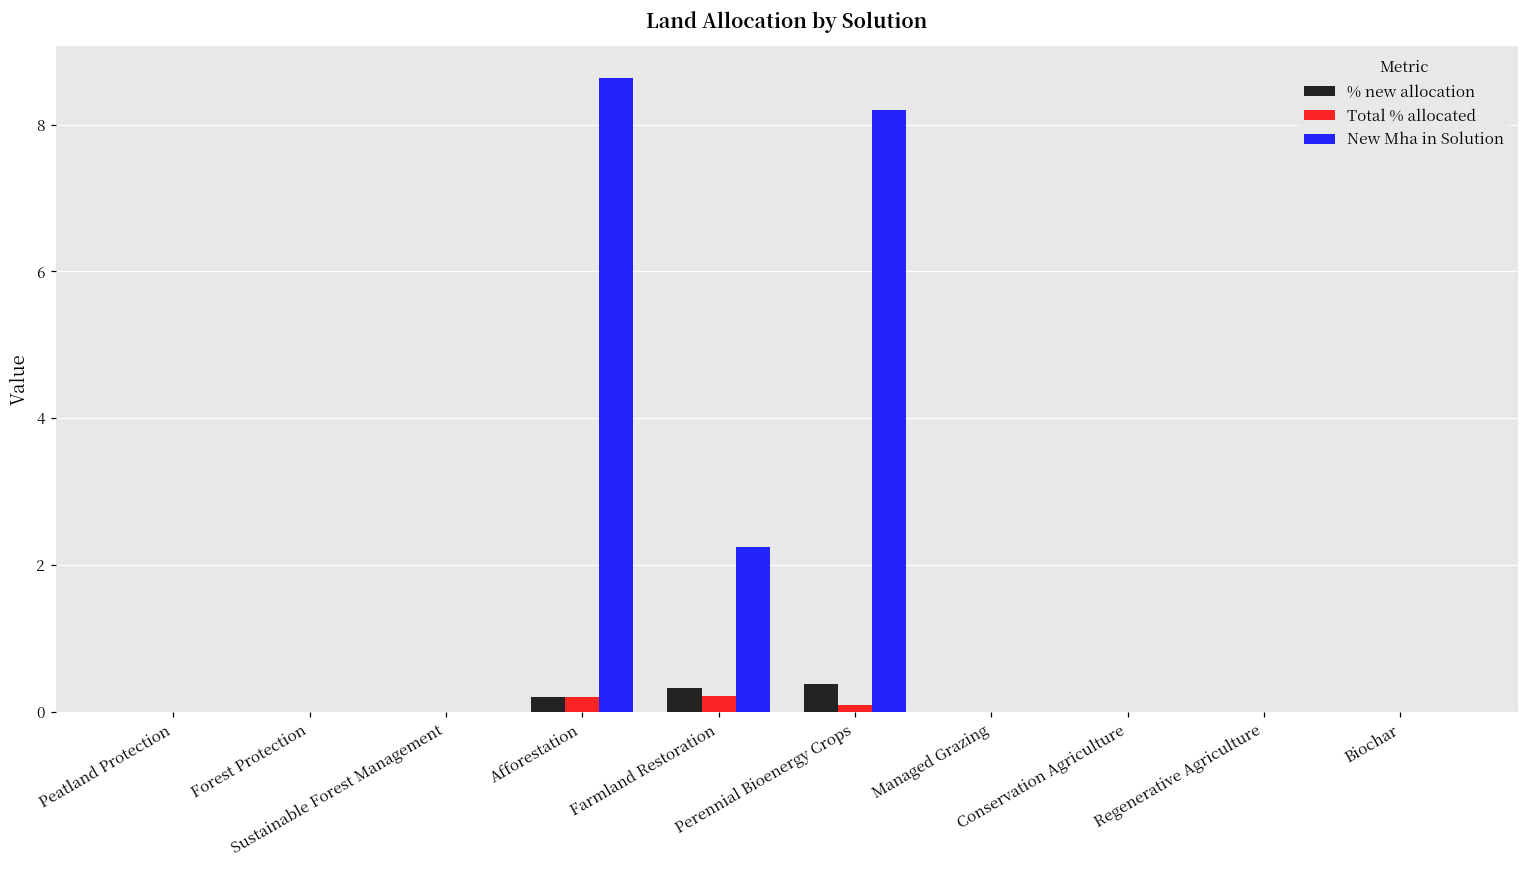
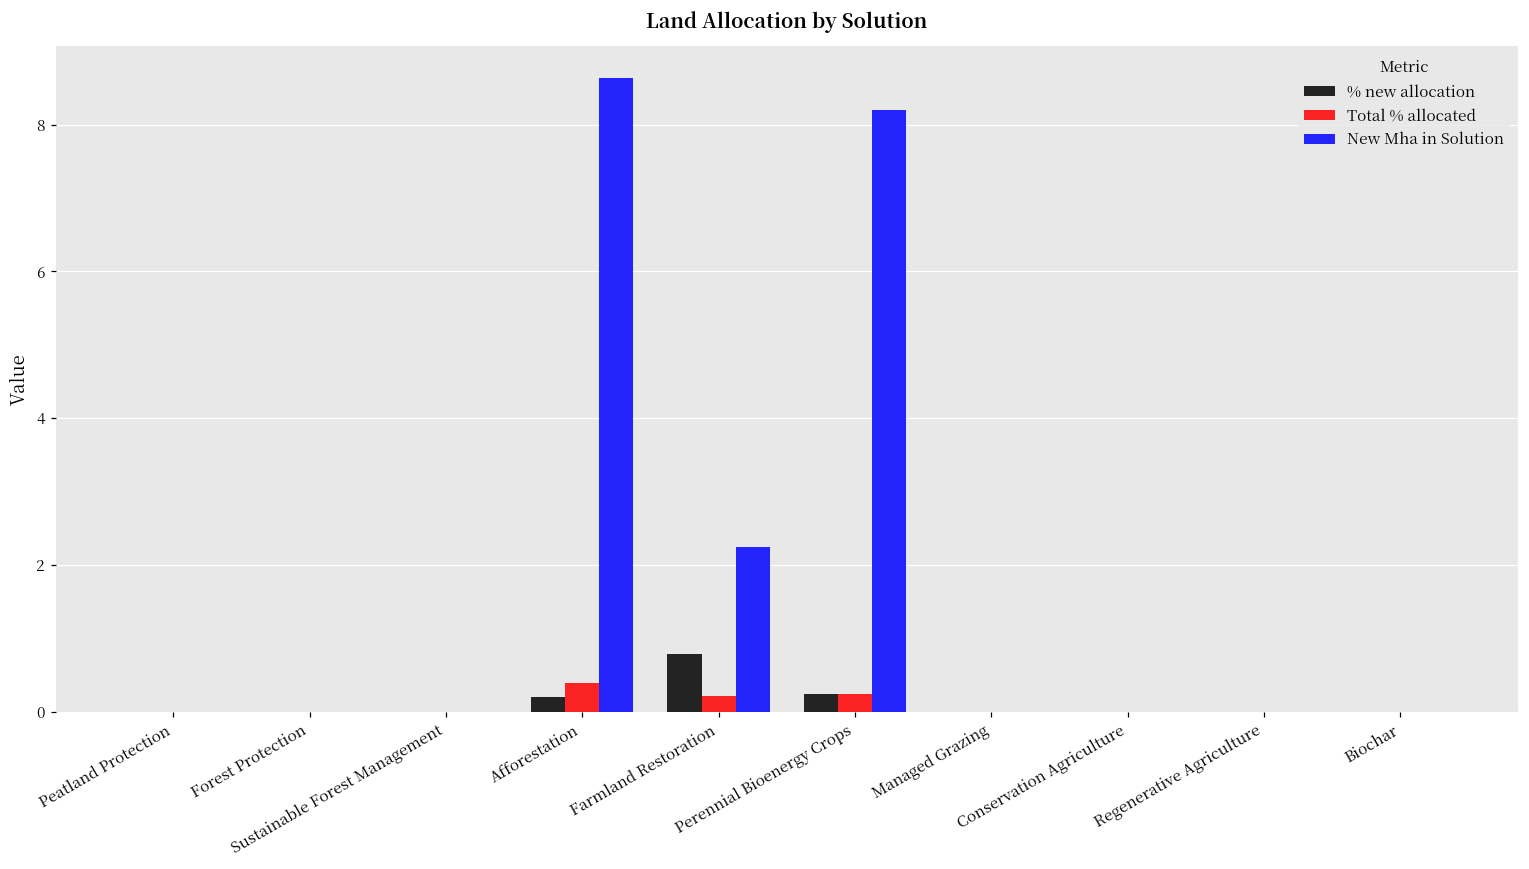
Total % allocated, Afforestation: 0.2 -> 0.4
% new allocation, Farmland Restoration: 0.3 -> 0.8
% new allocation, Perennial Bioenergy Crops: 0.4 -> 0.2
Total % allocated, Perennial Bioenergy Crops: 0.1 -> 0.3
